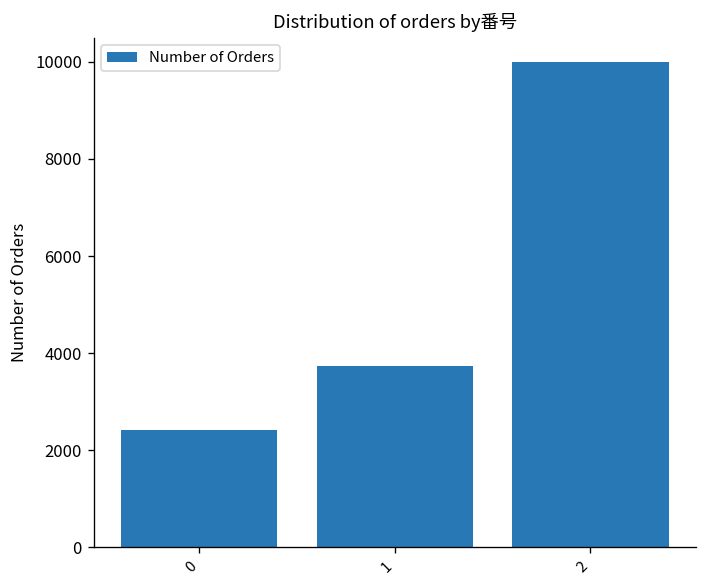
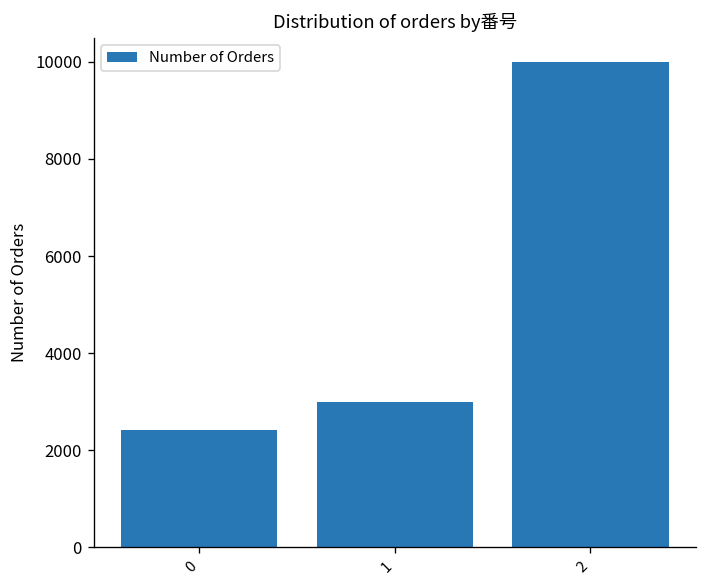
1: 3700 -> 3000
